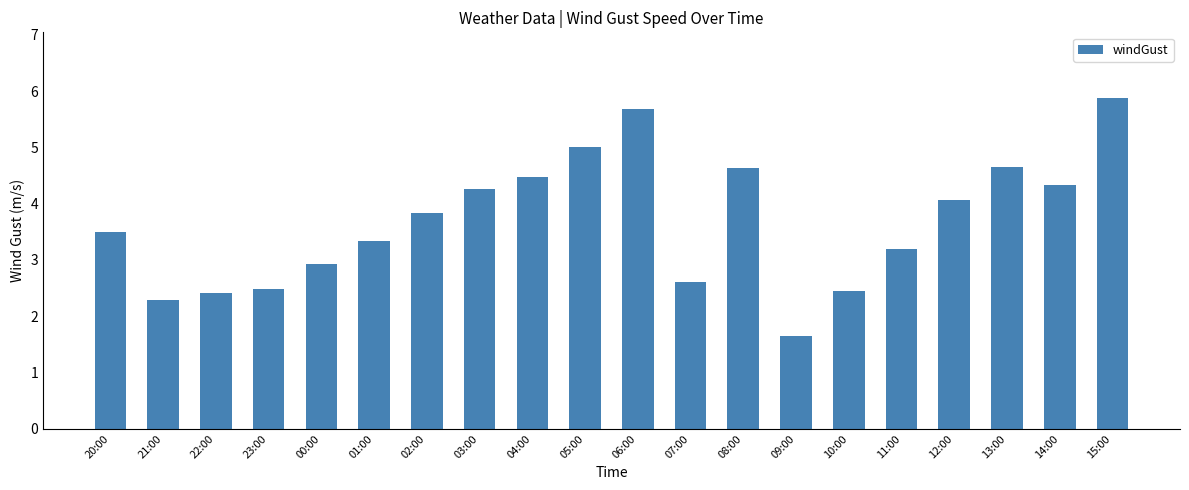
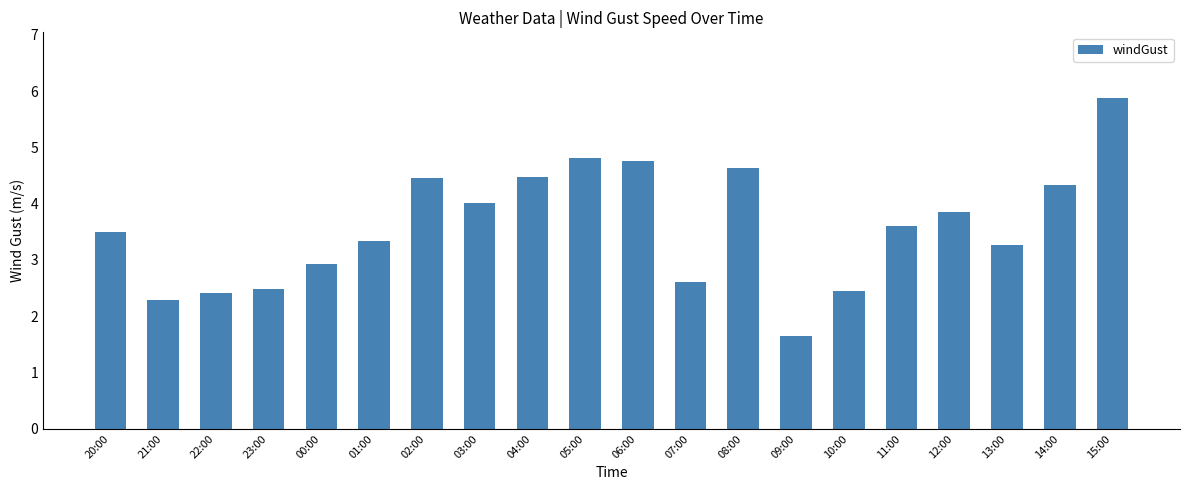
02:00: 3.8 -> 4.5
03:00: 4.3 -> 4.0
05:00: 5.0 -> 4.8
06:00: 5.7 -> 4.8
11:00: 3.2 -> 3.6
12:00: 4.1 -> 3.9
13:00: 4.7 -> 3.3
